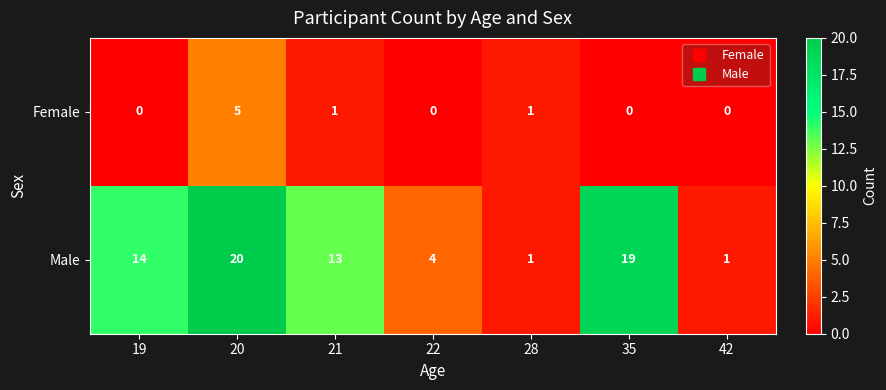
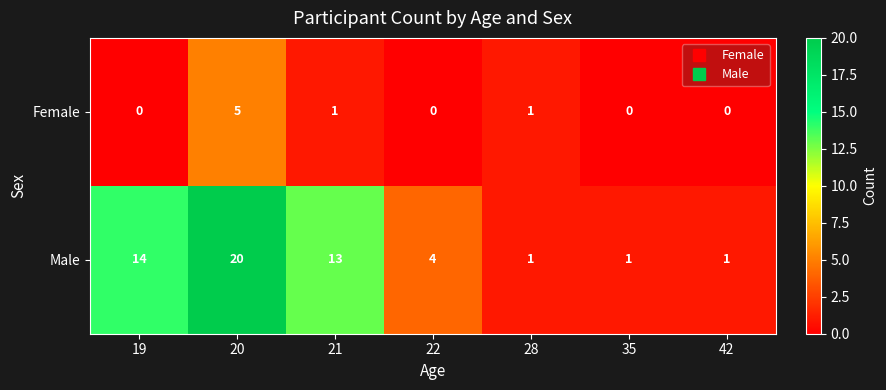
Male, 35: 19 -> 1
